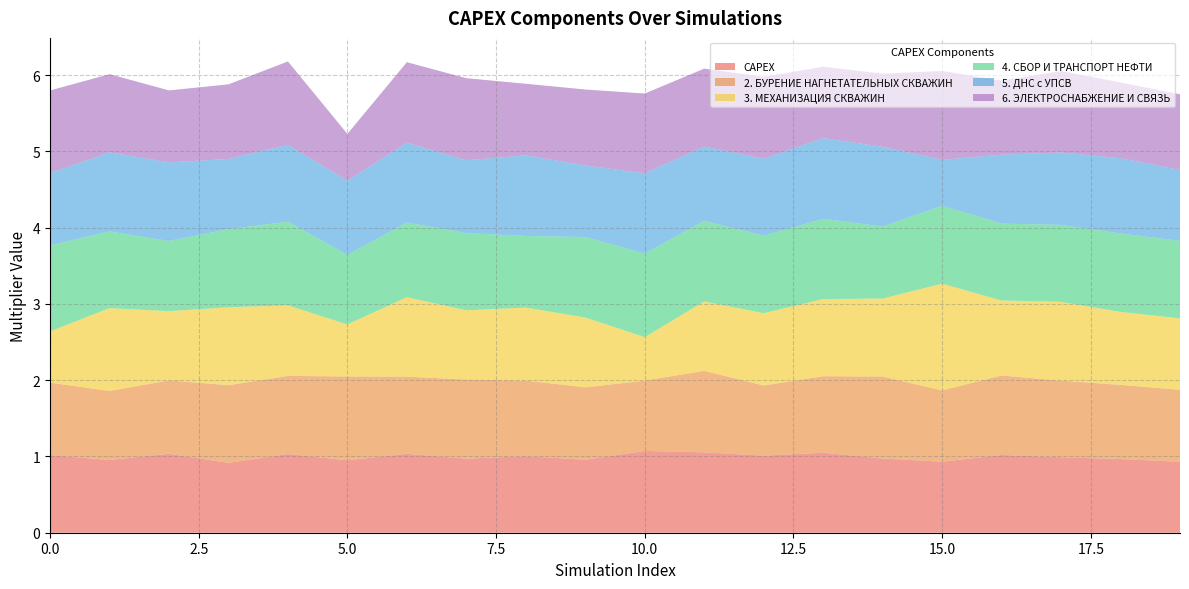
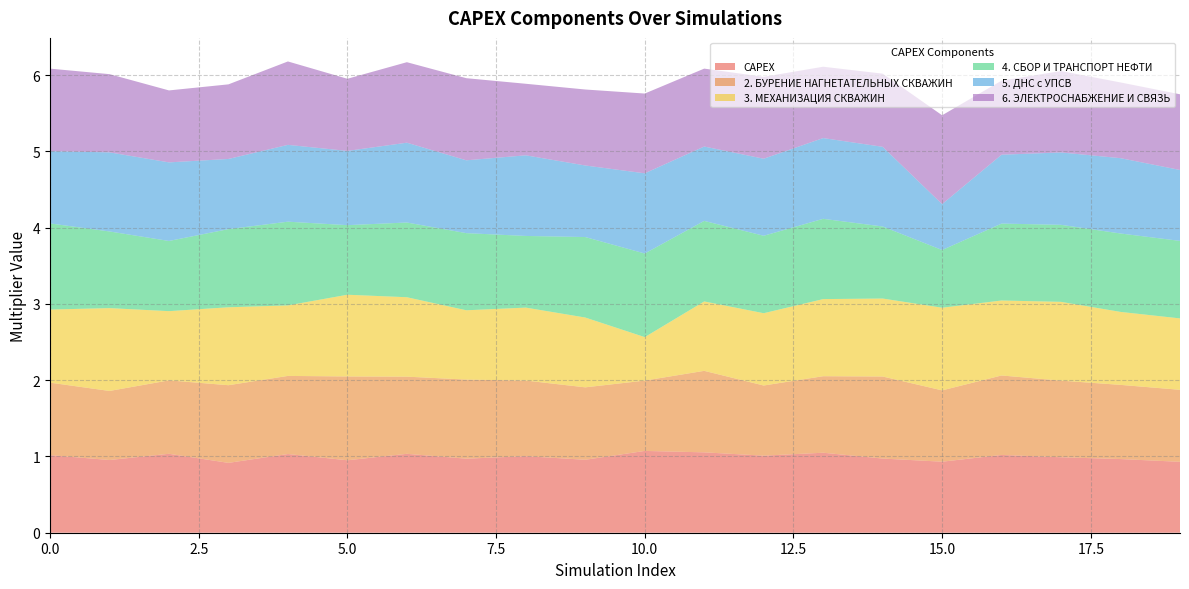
3. МЕХАНИЗАЦИЯ СКВАЖИН, 0.0: 0.7 -> 1.0
3. МЕХАНИЗАЦИЯ СКВАЖИН, 5.0: 0.7 -> 1.1
6. ЭЛЕКТРОСНАБЖЕНИЕ И СВЯЗЬ, 5.0: 0.6 -> 0.9
3. МЕХАНИЗАЦИЯ СКВАЖИН, 15.0: 1.4 -> 1.1
4. СБОР И ТРАНСПОРТ НЕФТИ, 15.0: 1.0 -> 0.8
